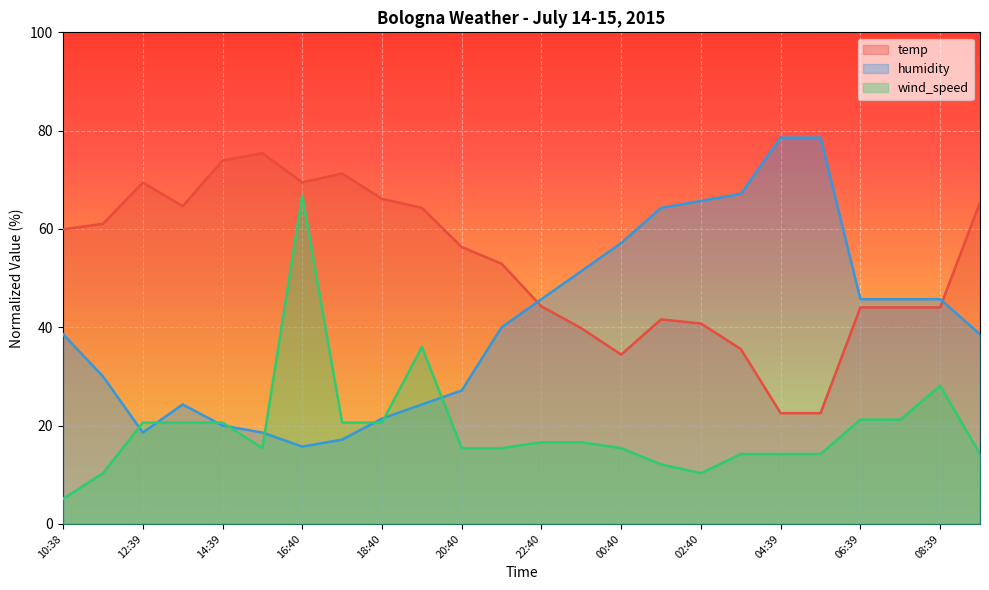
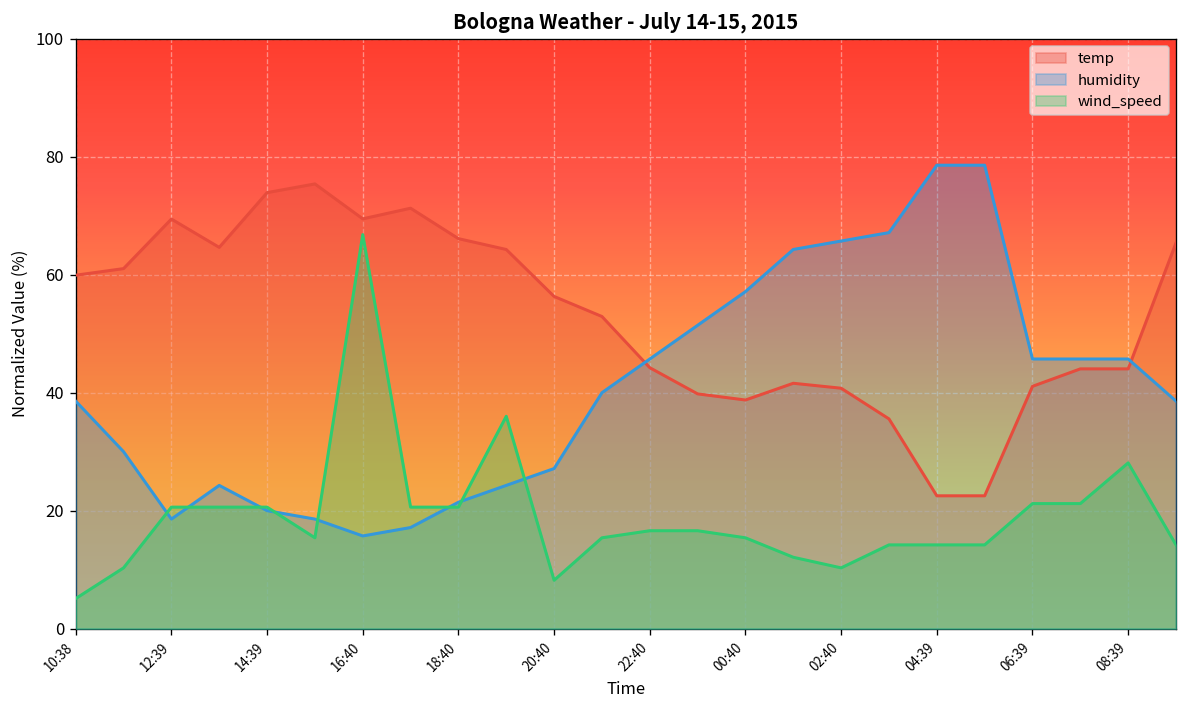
wind_speed, 20:40: 15 -> 8
temp, 00:40: 34 -> 39
temp, 06:39: 44 -> 41
